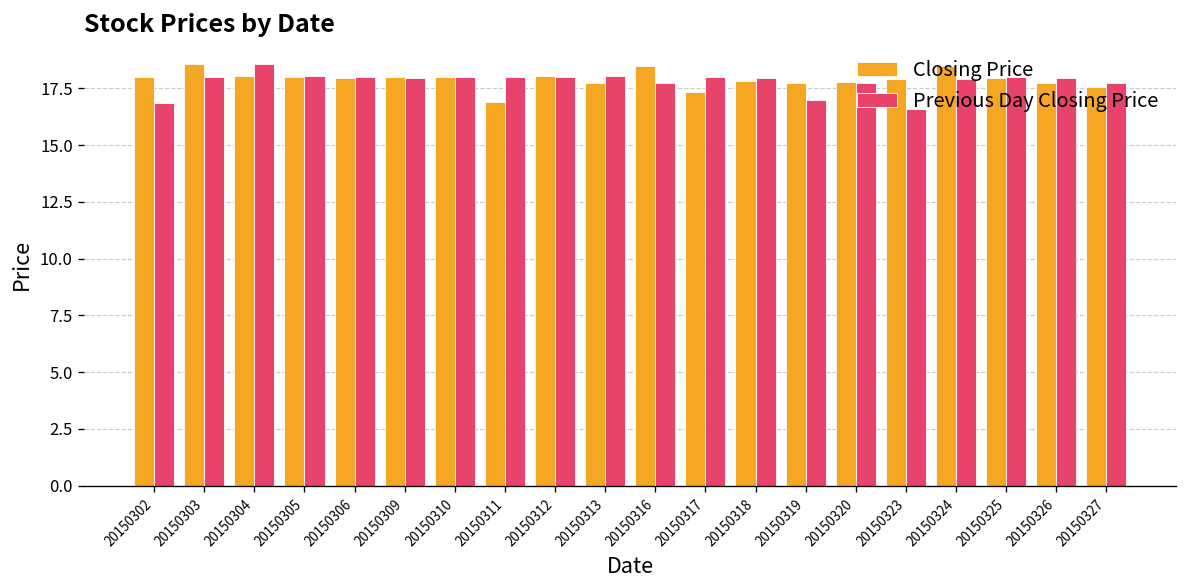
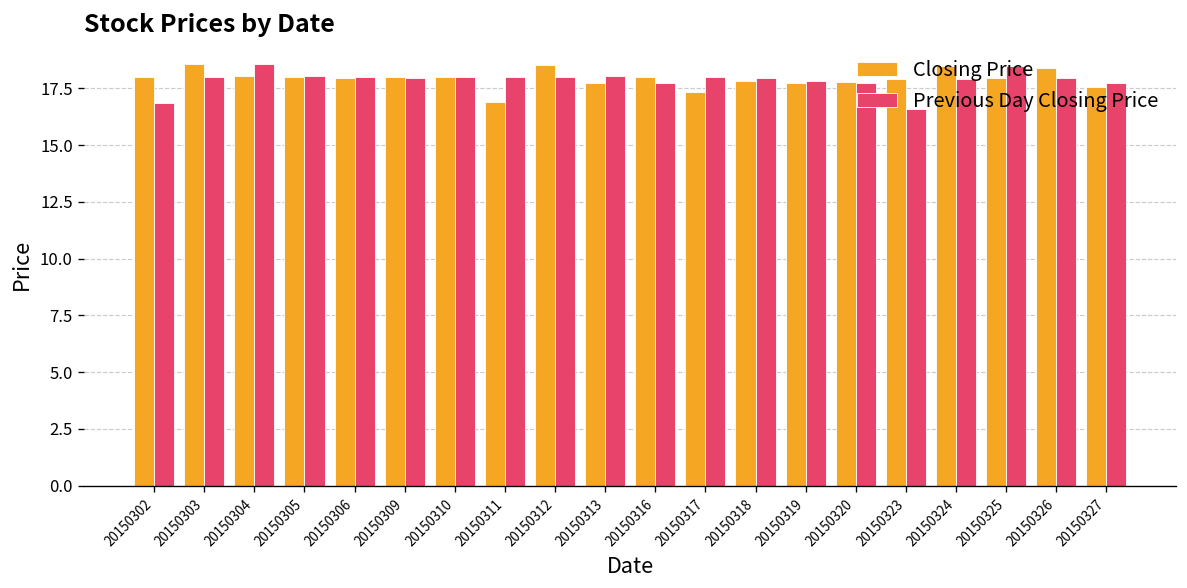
Closing Price, 20150312: 18.1 -> 18.5
Closing Price, 20150316: 18.5 -> 18.0
Previous Day Closing Price, 20150319: 17.0 -> 17.9
Previous Day Closing Price, 20150325: 18.0 -> 18.5
Closing Price, 20150326: 17.8 -> 18.4
